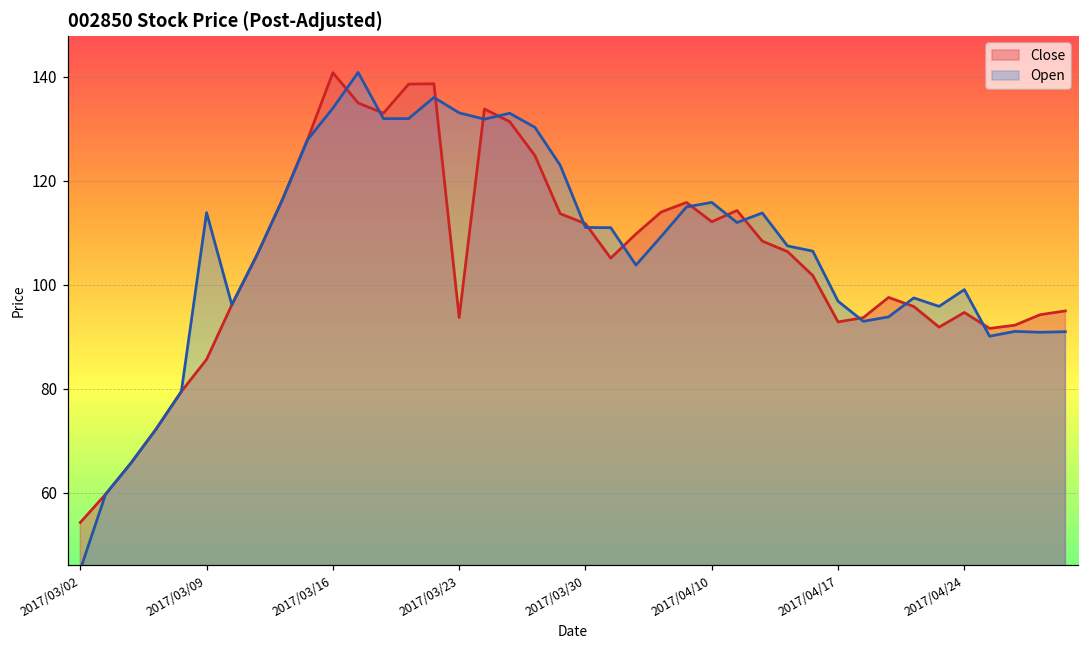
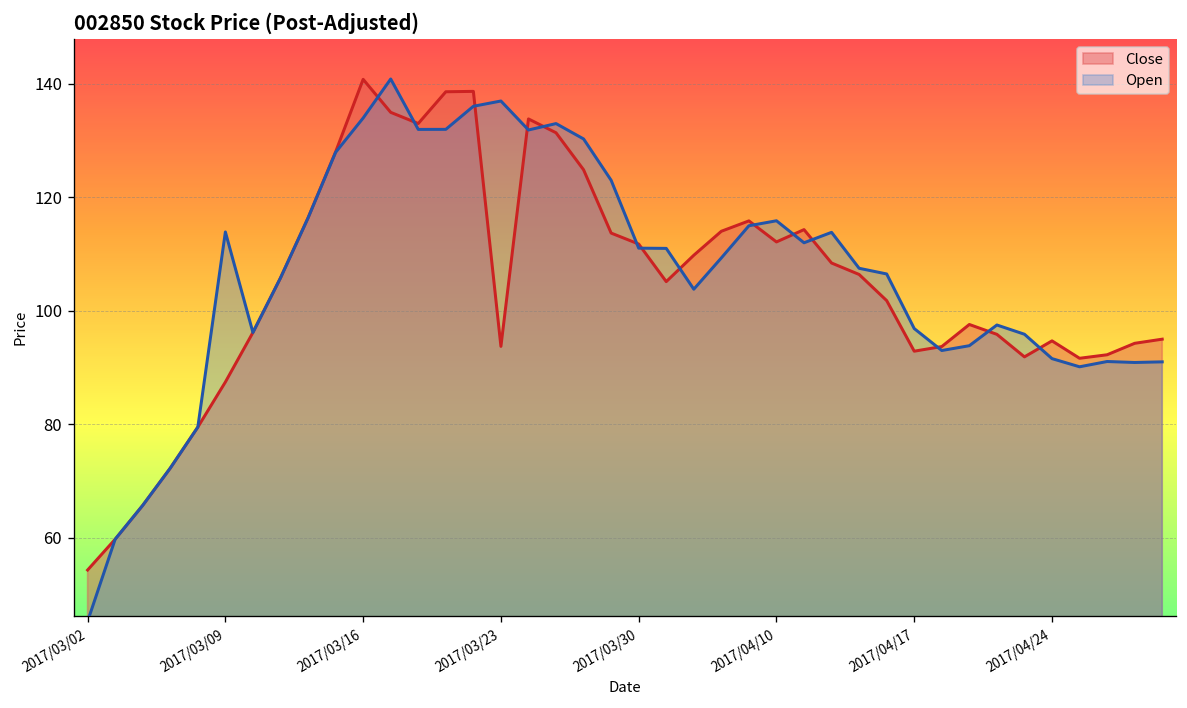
Close, 2017/03/09: 86 -> 87
Open, 2017/03/23: 133 -> 137
Open, 2017/04/24: 99 -> 92
